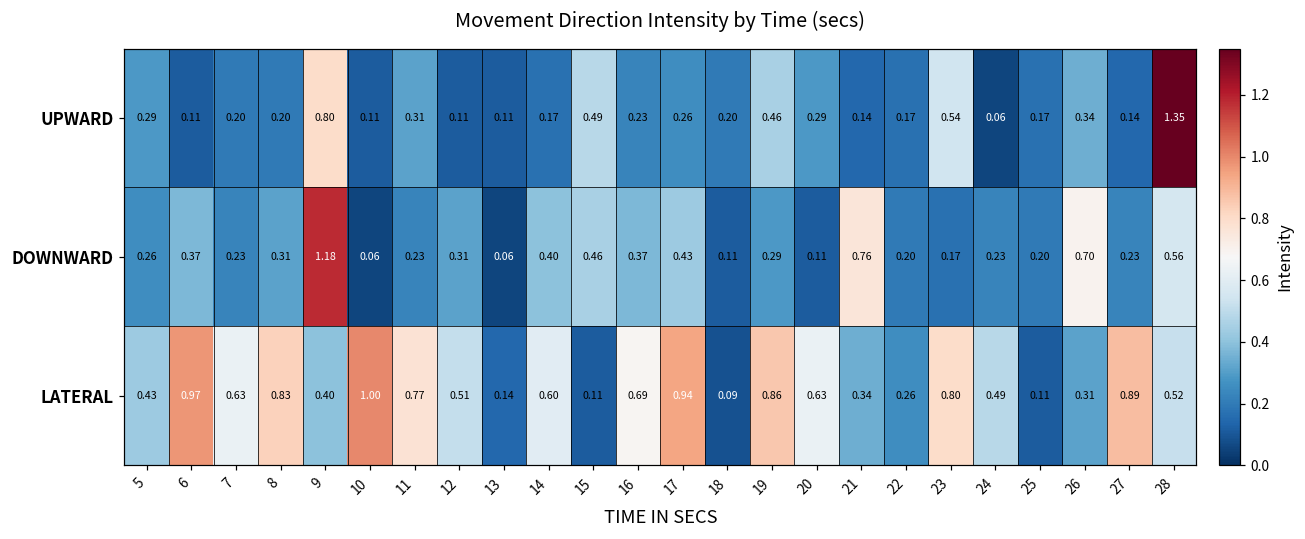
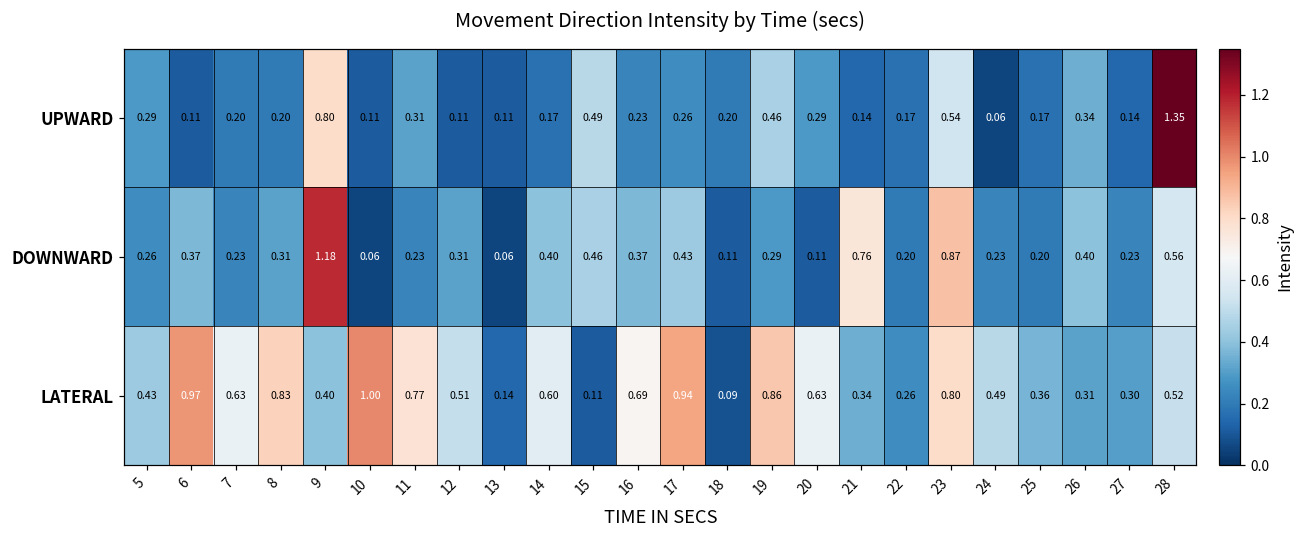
DOWNWARD, 23: 0.17 -> 0.87
DOWNWARD, 26: 0.70 -> 0.40
LATERAL, 25: 0.11 -> 0.36
LATERAL, 27: 0.89 -> 0.30
